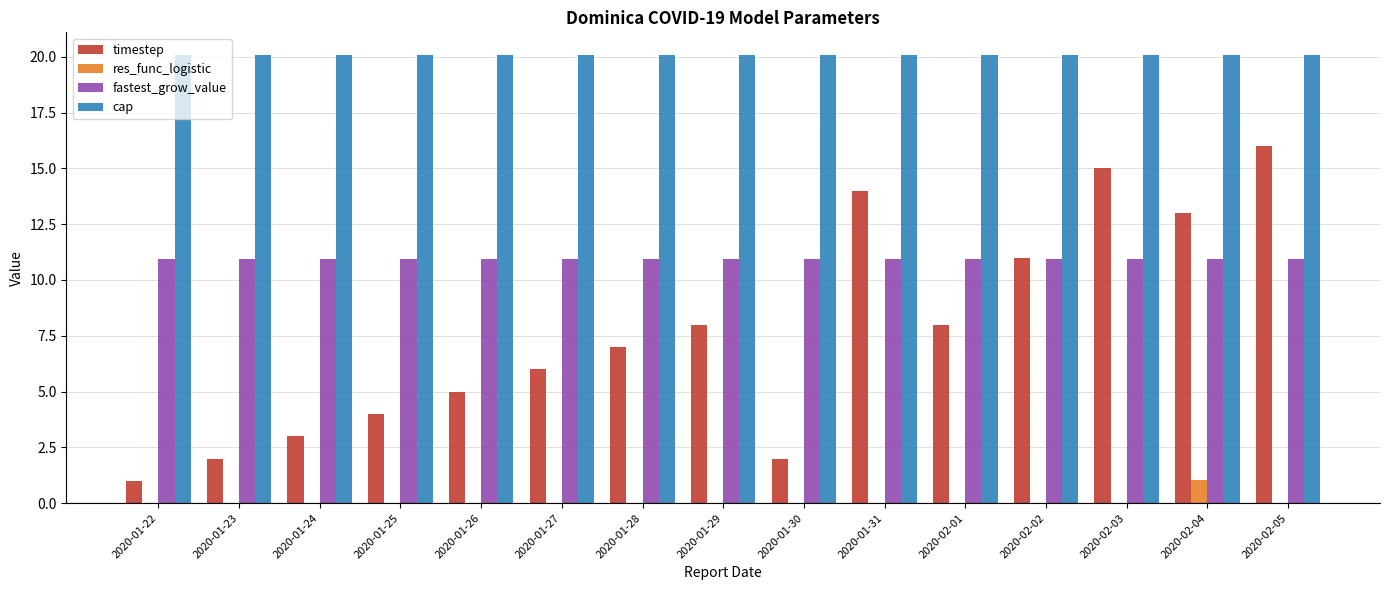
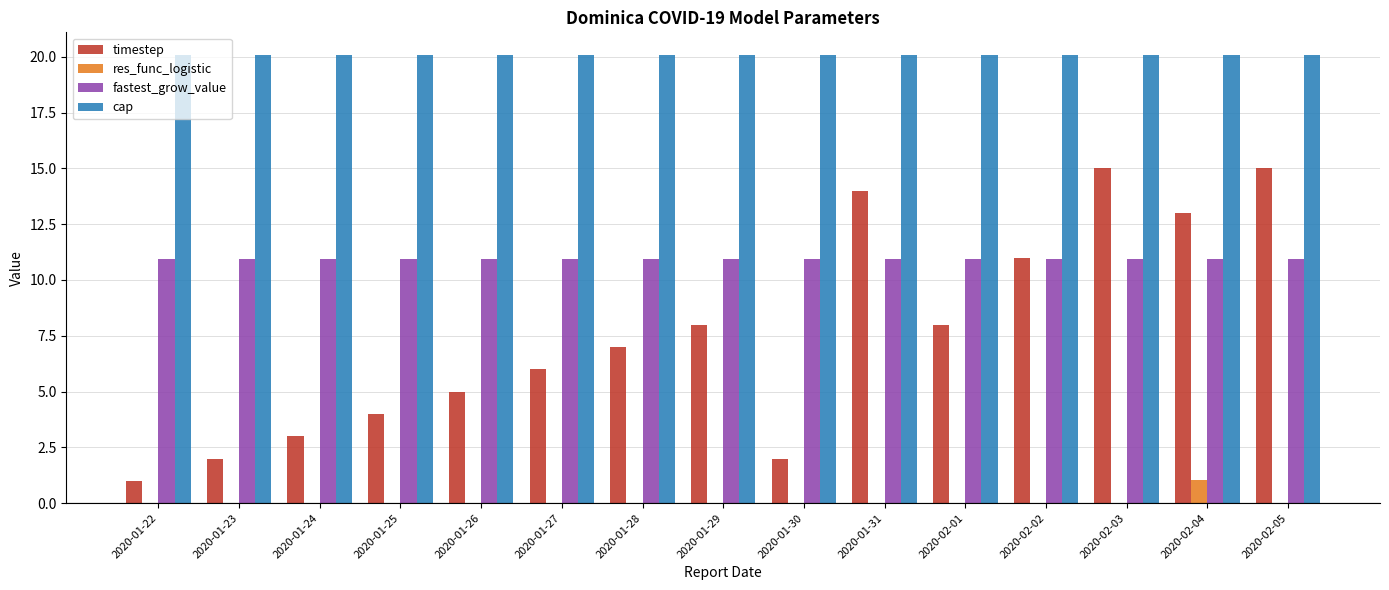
timestep, 2020-02-05: 16 -> 15
